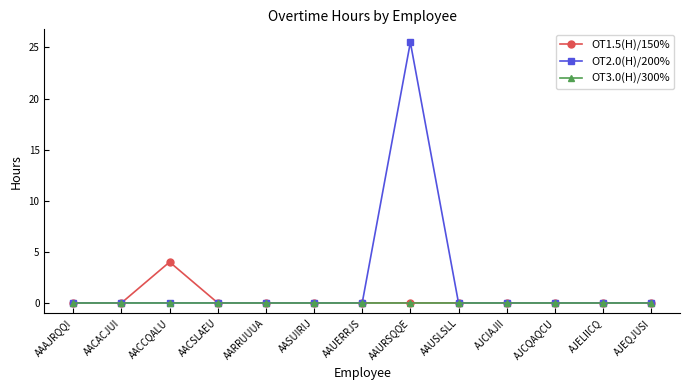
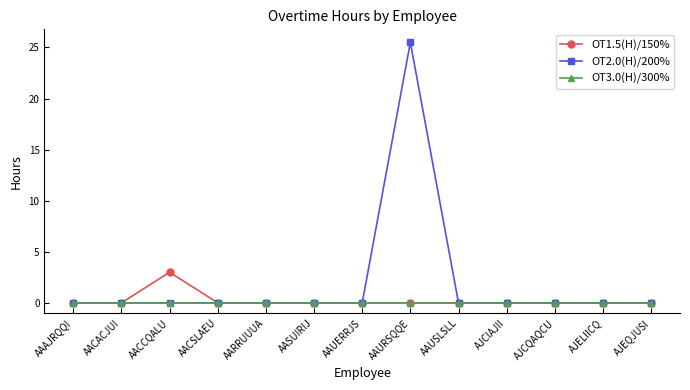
OT1.5(H)/150%, AACCQALU: 4 -> 3
